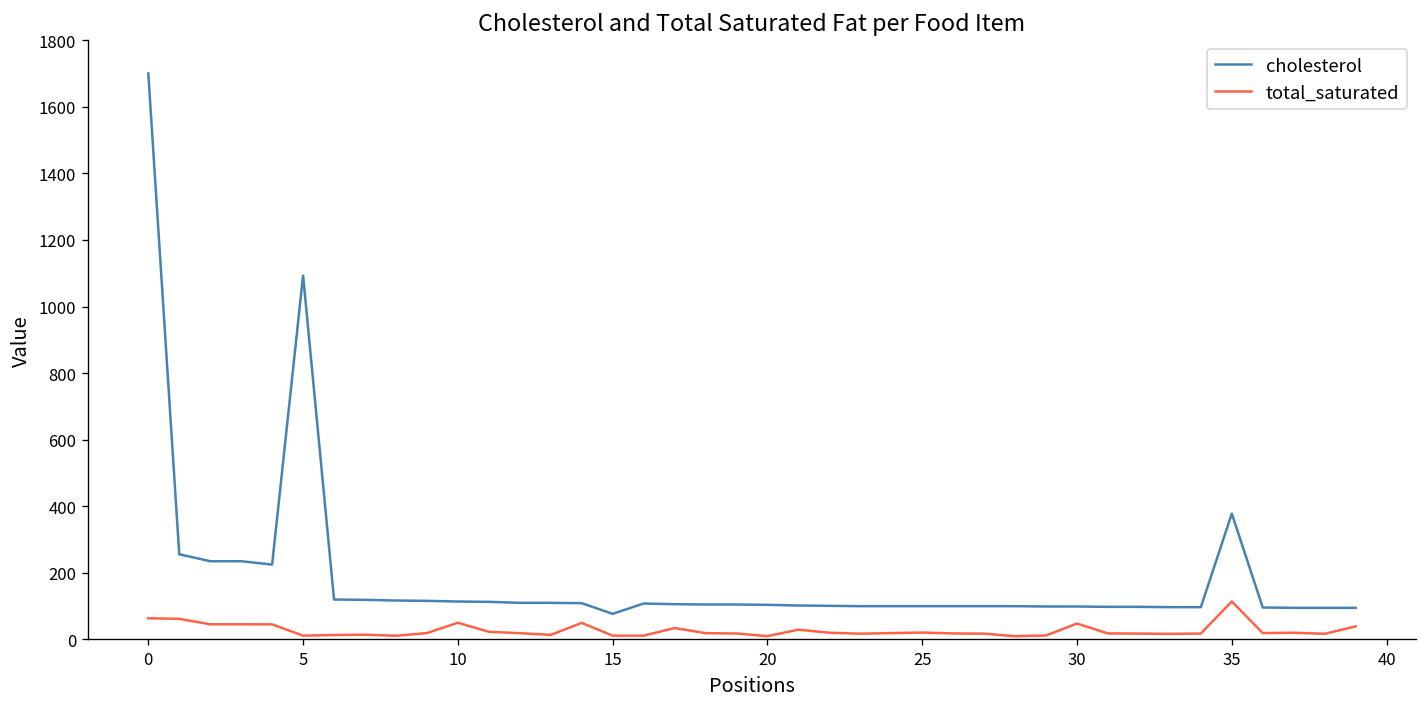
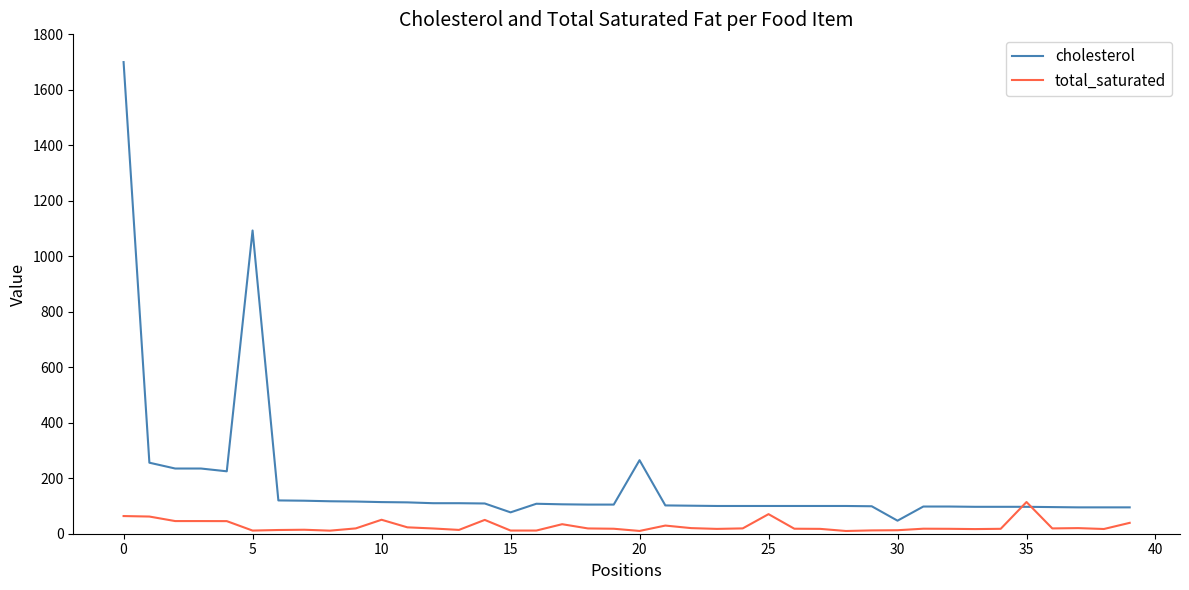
cholesterol, 20: 100 -> 270
total_saturated, 25: 20 -> 70
cholesterol, 30: 100 -> 50
total_saturated, 30: 50 -> 10
cholesterol, 35: 380 -> 100
